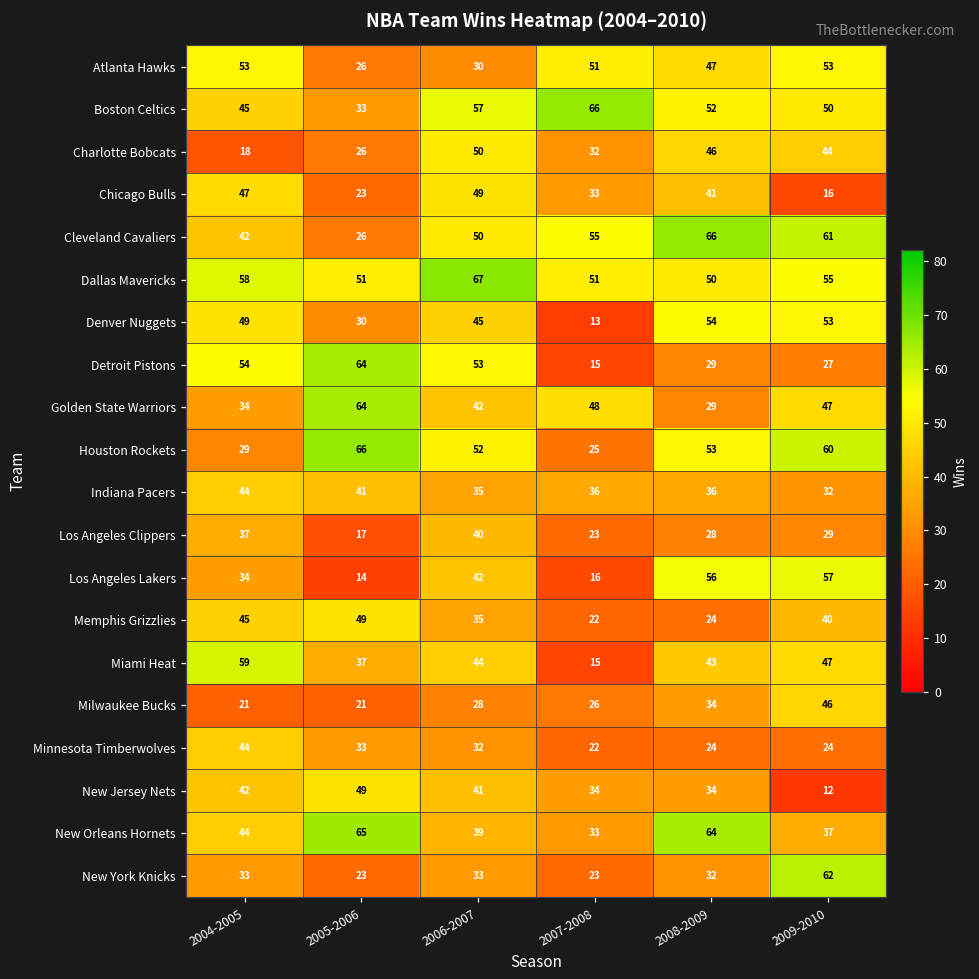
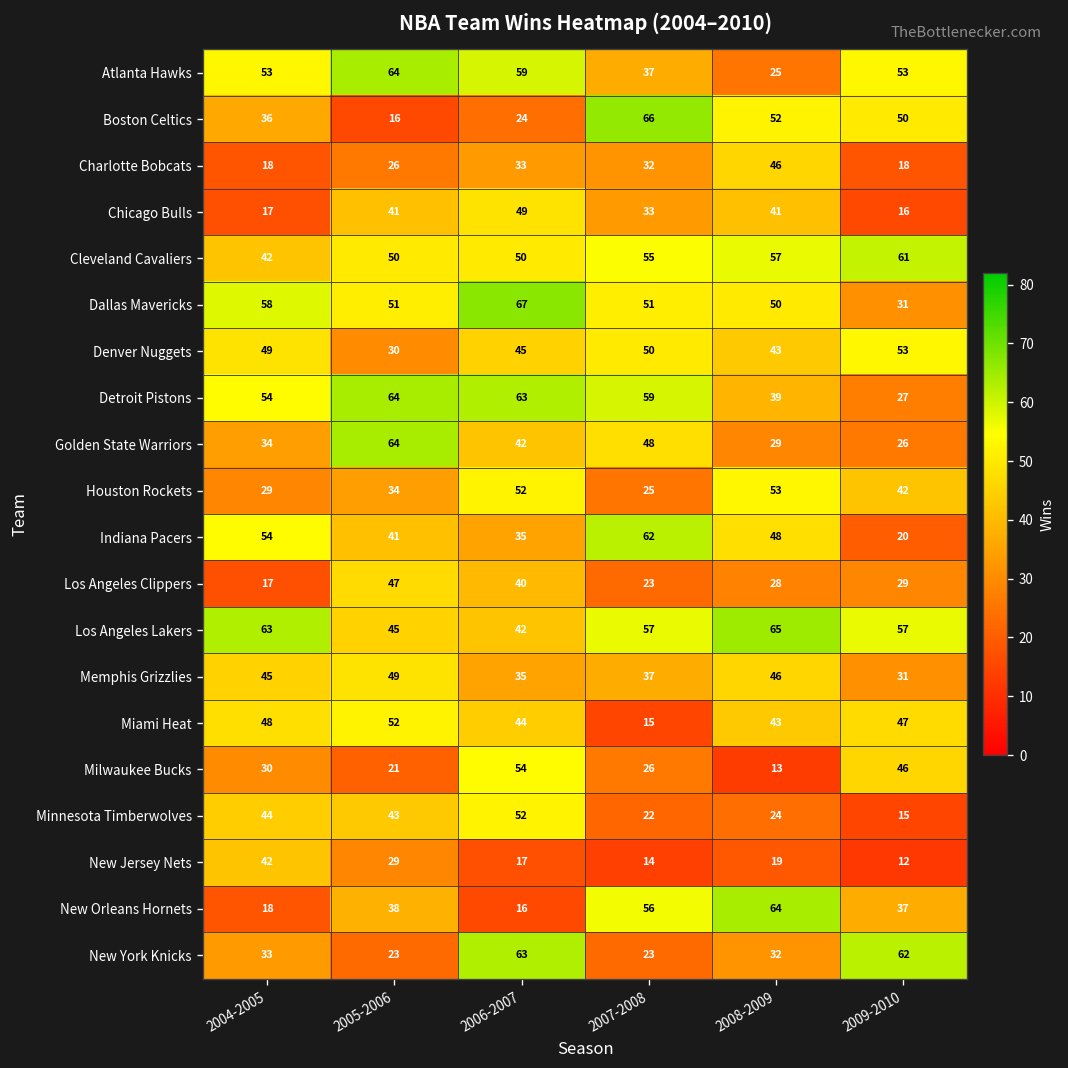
Atlanta Hawks, 2005-2006: 26 -> 64
Atlanta Hawks, 2006-2007: 30 -> 59
Atlanta Hawks, 2007-2008: 51 -> 37
Atlanta Hawks, 2008-2009: 47 -> 25
Boston Celtics, 2004-2005: 45 -> 36
Boston Celtics, 2005-2006: 33 -> 16
Boston Celtics, 2006-2007: 57 -> 24
Charlotte Bobcats, 2006-2007: 50 -> 33
Charlotte Bobcats, 2009-2010: 44 -> 18
Chicago Bulls, 2004-2005: 47 -> 17
Chicago Bulls, 2005-2006: 23 -> 41
Cleveland Cavaliers, 2005-2006: 26 -> 50
Cleveland Cavaliers, 2008-2009: 66 -> 57
Dallas Mavericks, 2009-2010: 55 -> 31
Denver Nuggets, 2007-2008: 13 -> 50
Denver Nuggets, 2008-2009: 54 -> 43
Detroit Pistons, 2006-2007: 53 -> 63
Detroit Pistons, 2007-2008: 15 -> 59
Detroit Pistons, 2008-2009: 29 -> 39
Golden State Warriors, 2009-2010: 47 -> 26
Houston Rockets, 2005-2006: 66 -> 34
Houston Rockets, 2009-2010: 60 -> 42
Indiana Pacers, 2004-2005: 44 -> 54
Indiana Pacers, 2007-2008: 36 -> 62
Indiana Pacers, 2008-2009: 36 -> 48
Indiana Pacers, 2009-2010: 32 -> 20
Los Angeles Clippers, 2004-2005: 37 -> 17
Los Angeles Clippers, 2005-2006: 17 -> 47
Los Angeles Lakers, 2004-2005: 34 -> 63
Los Angeles Lakers, 2005-2006: 14 -> 45
Los Angeles Lakers, 2007-2008: 16 -> 57
Los Angeles Lakers, 2008-2009: 56 -> 65
Memphis Grizzlies, 2007-2008: 22 -> 37
Memphis Grizzlies, 2008-2009: 24 -> 46
Memphis Grizzlies, 2009-2010: 40 -> 31
Miami Heat, 2004-2005: 59 -> 48
Miami Heat, 2005-2006: 37 -> 52
Milwaukee Bucks, 2004-2005: 21 -> 30
Milwaukee Bucks, 2006-2007: 28 -> 54
Milwaukee Bucks, 2008-2009: 34 -> 13
Minnesota Timberwolves, 2005-2006: 33 -> 43
Minnesota Timberwolves, 2006-2007: 32 -> 52
Minnesota Timberwolves, 2009-2010: 24 -> 15
New Jersey Nets, 2005-2006: 49 -> 29
New Jersey Nets, 2006-2007: 41 -> 17
New Jersey Nets, 2007-2008: 34 -> 14
New Jersey Nets, 2008-2009: 34 -> 19
New Orleans Hornets, 2004-2005: 44 -> 18
New Orleans Hornets, 2005-2006: 65 -> 38
New Orleans Hornets, 2006-2007: 39 -> 16
New Orleans Hornets, 2007-2008: 33 -> 56
New York Knicks, 2006-2007: 33 -> 63
